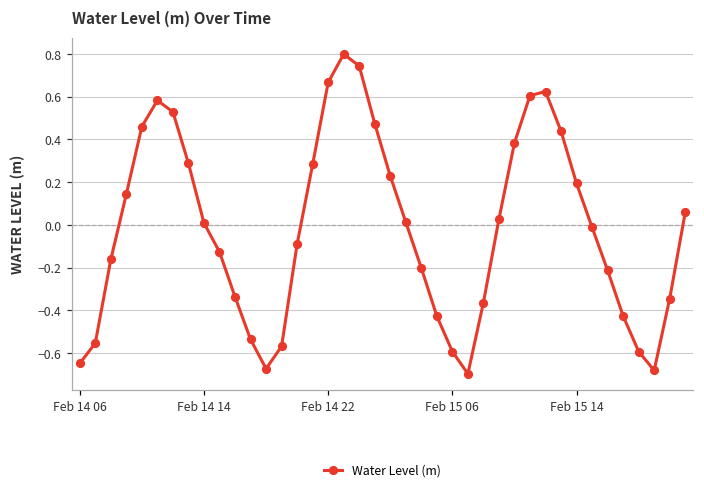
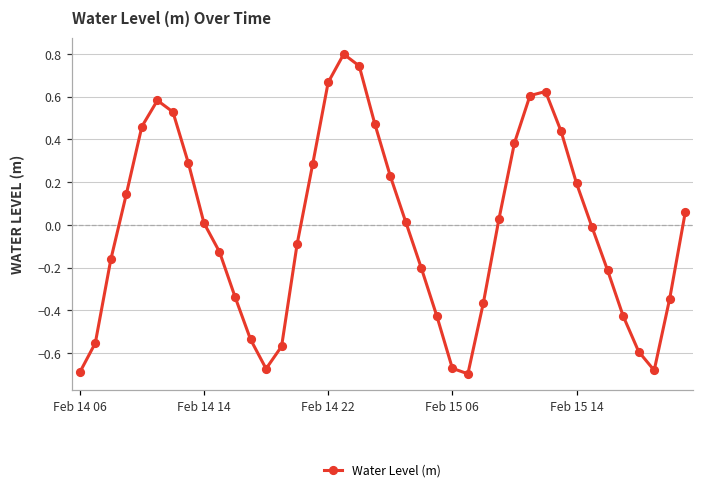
Feb 14 06: -0.65 -> -0.69
Feb 15 06: -0.59 -> -0.67
